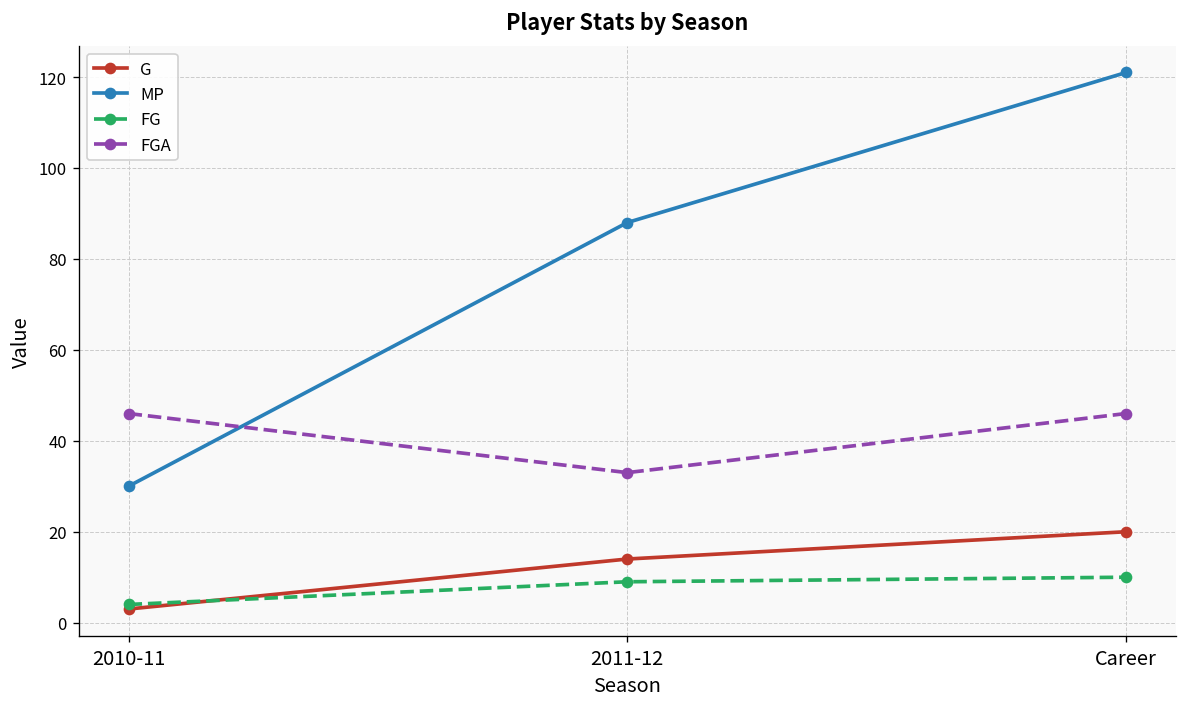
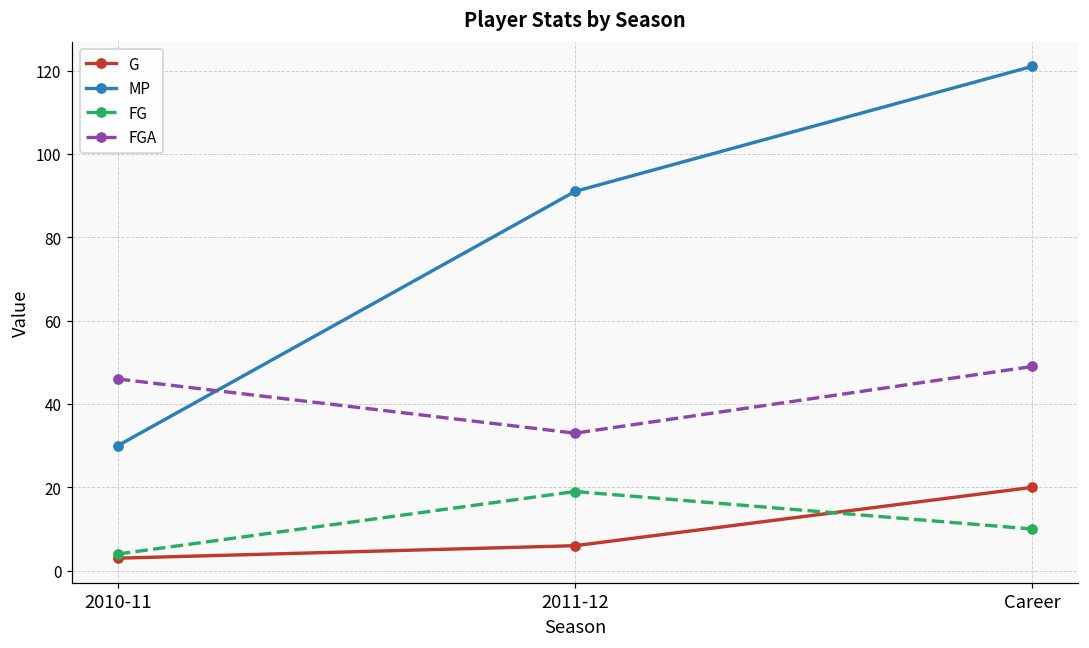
G, 2011-12: 14 -> 6
MP, 2011-12: 88 -> 91
FG, 2011-12: 9 -> 19
FGA, Career: 46 -> 49
